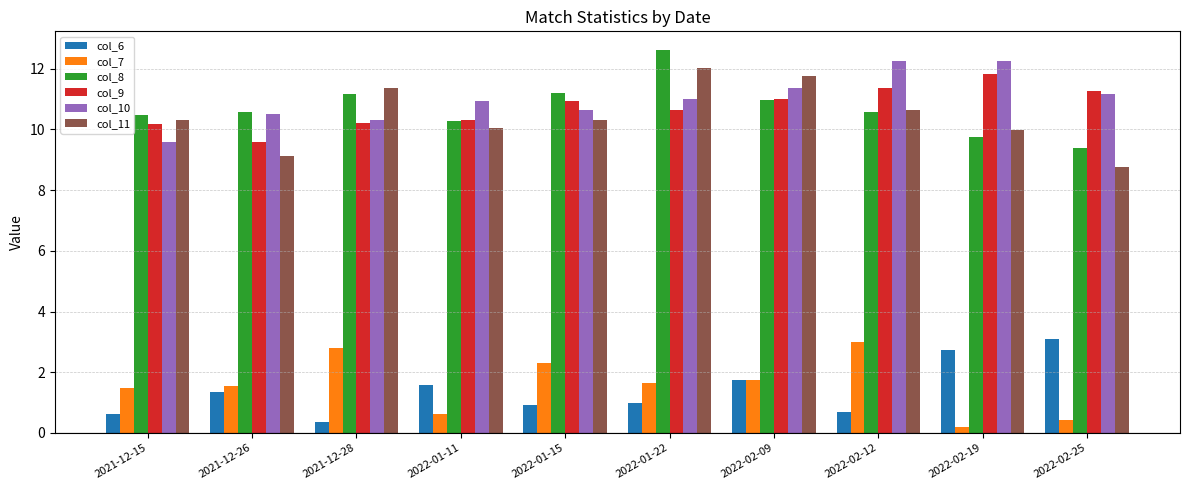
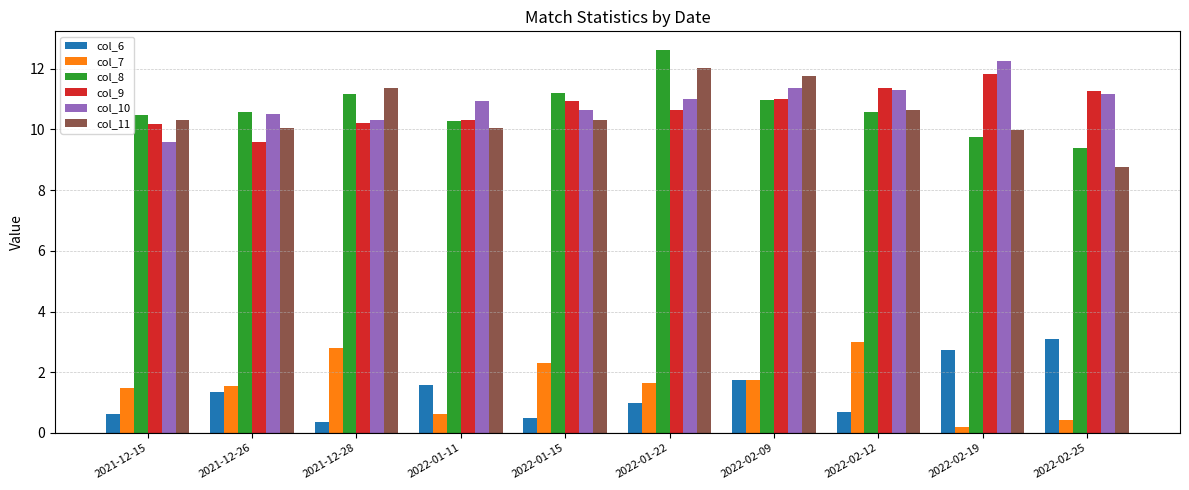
col_11, 2021-12-26: 9.1 -> 10.0
col_6, 2022-01-15: 0.9 -> 0.5
col_10, 2022-02-12: 12.3 -> 11.3
